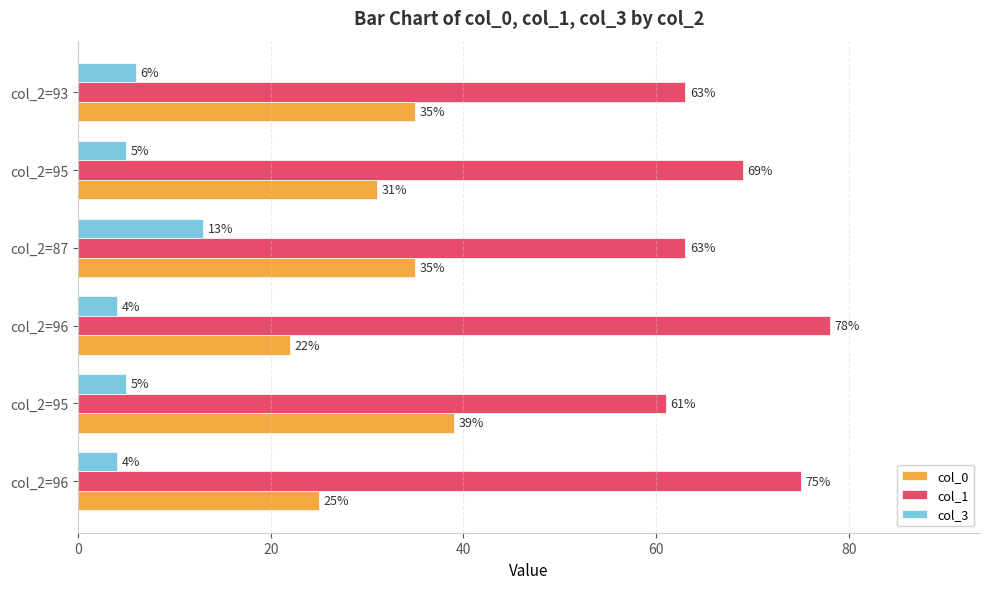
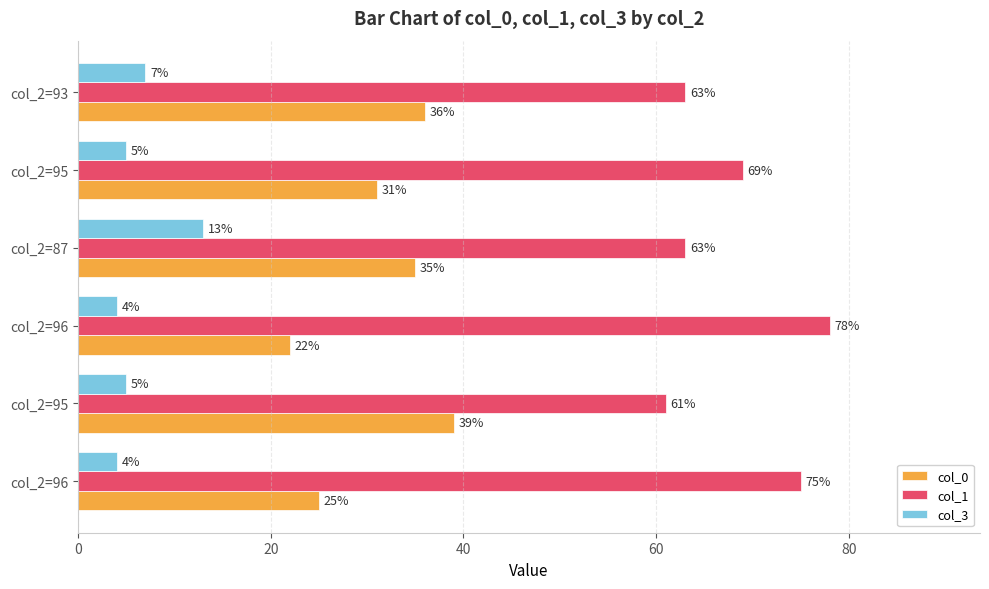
col_3, col_2=93: 6% -> 7%
col_0, col_2=93: 35% -> 36%
